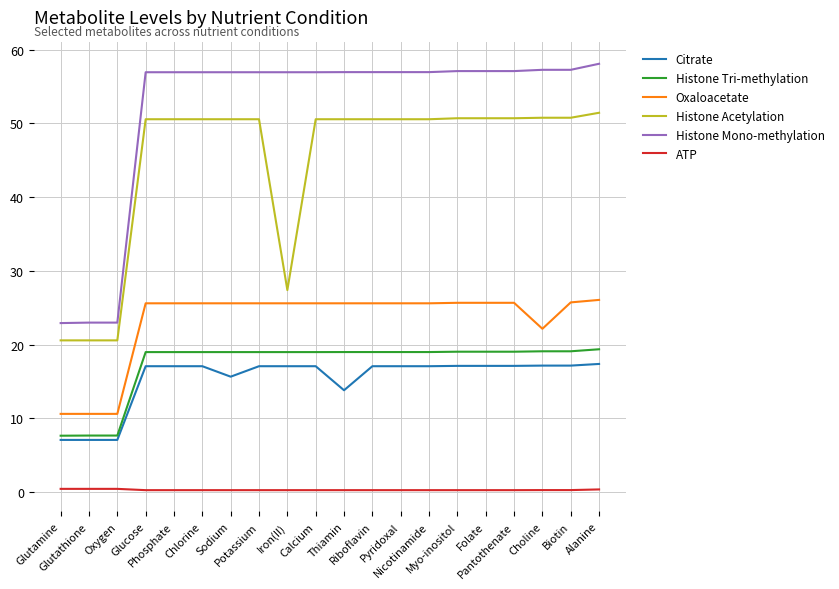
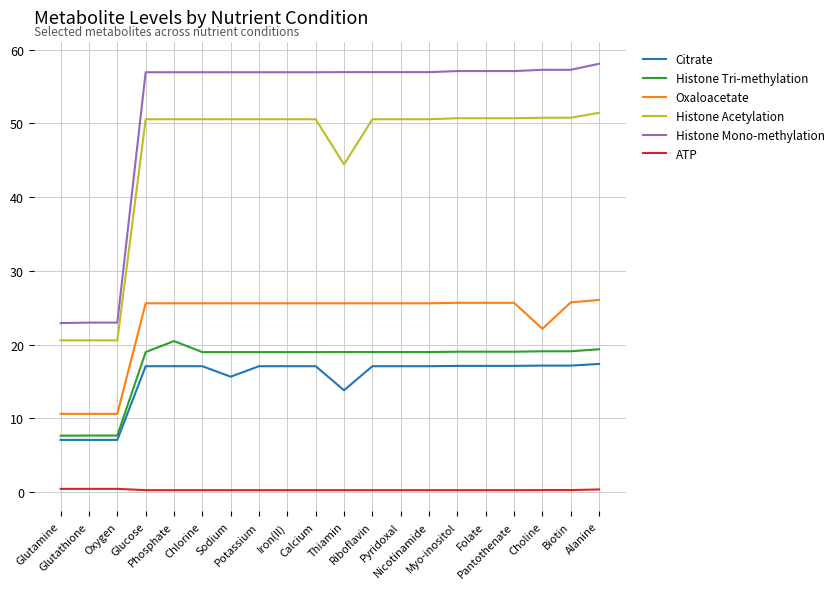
Histone Tri-methylation, Phosphate: 19 -> 20
Histone Acetylation, Iron(II): 27 -> 51
Histone Acetylation, Thiamin: 51 -> 44
